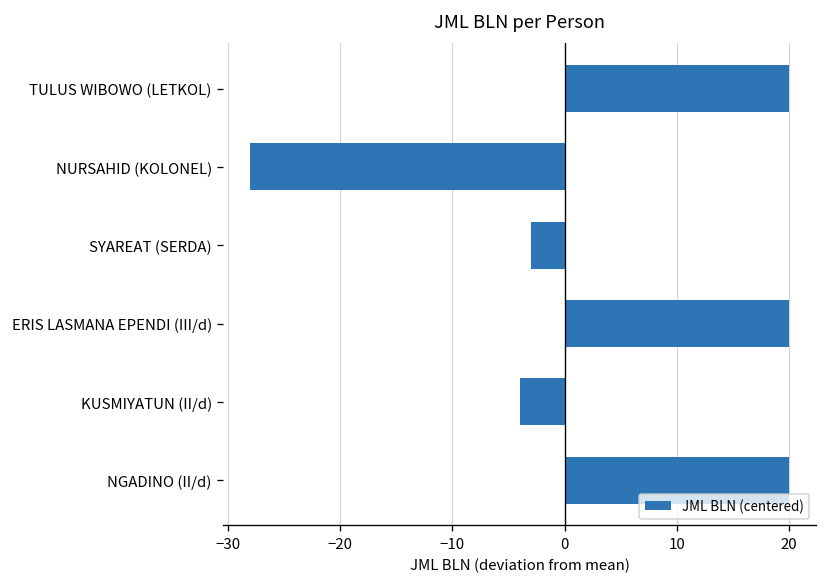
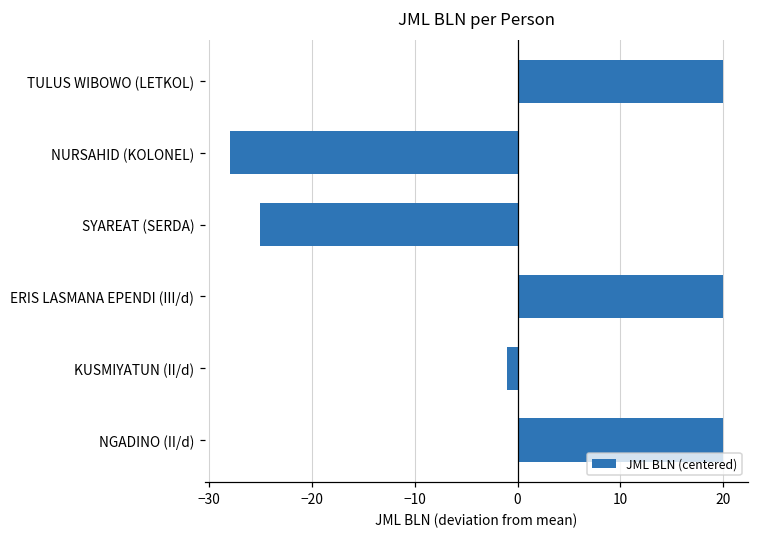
SYAREAT (SERDA): -3 -> -25
KUSMIYATUN (II/d): -4 -> -1
